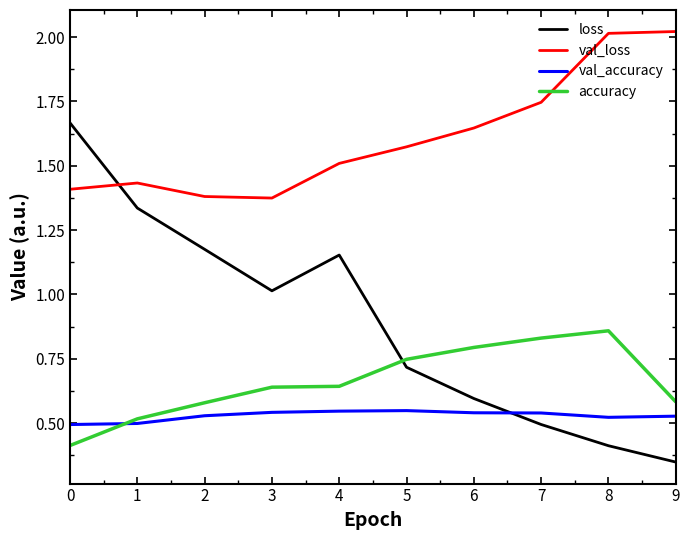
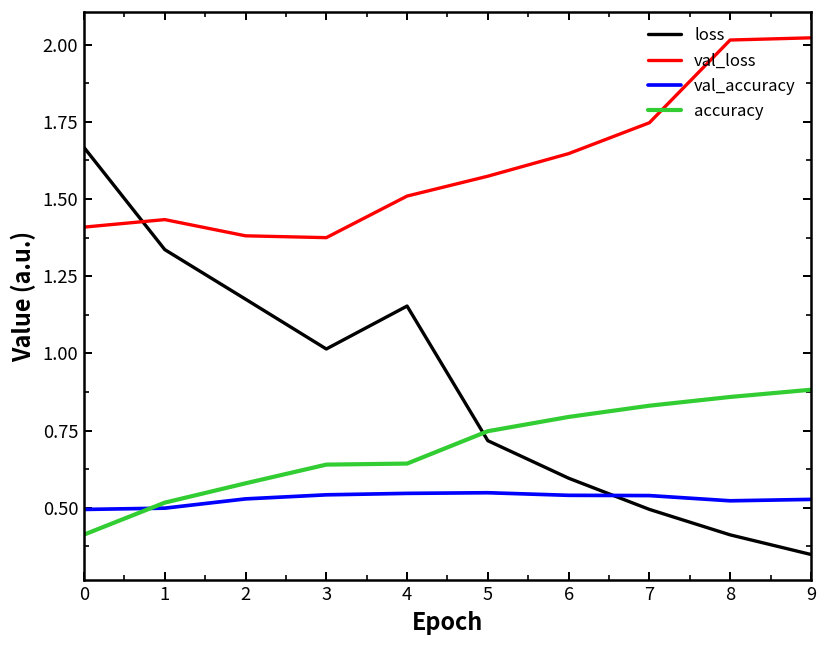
accuracy, 9: 0.58 -> 0.88
